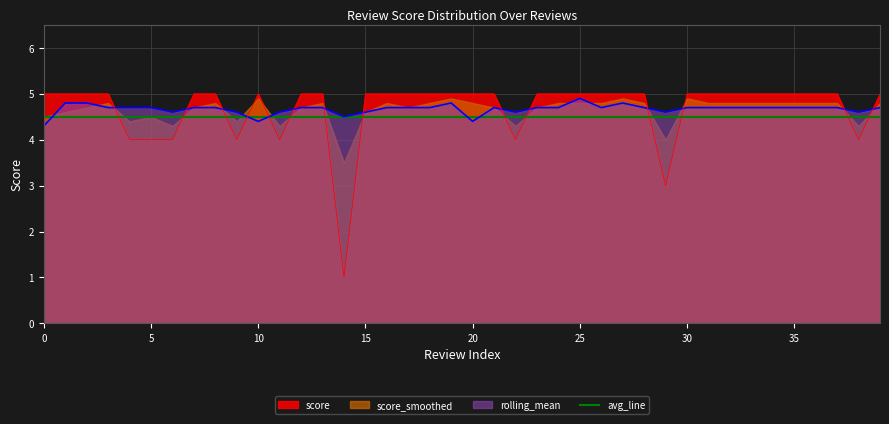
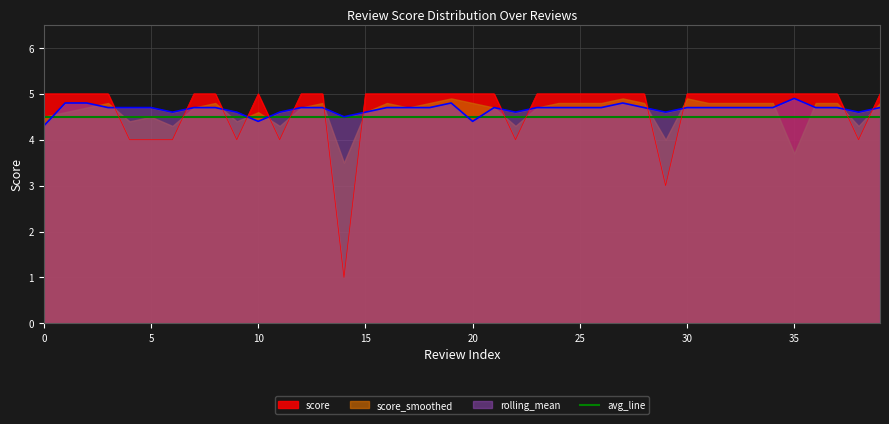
score_smoothed, 10: 4.9 -> 4.6
rolling_mean, 25: 4.9 -> 4.7
score_smoothed, 35: 4.8 -> 3.7
rolling_mean, 35: 4.7 -> 4.9
